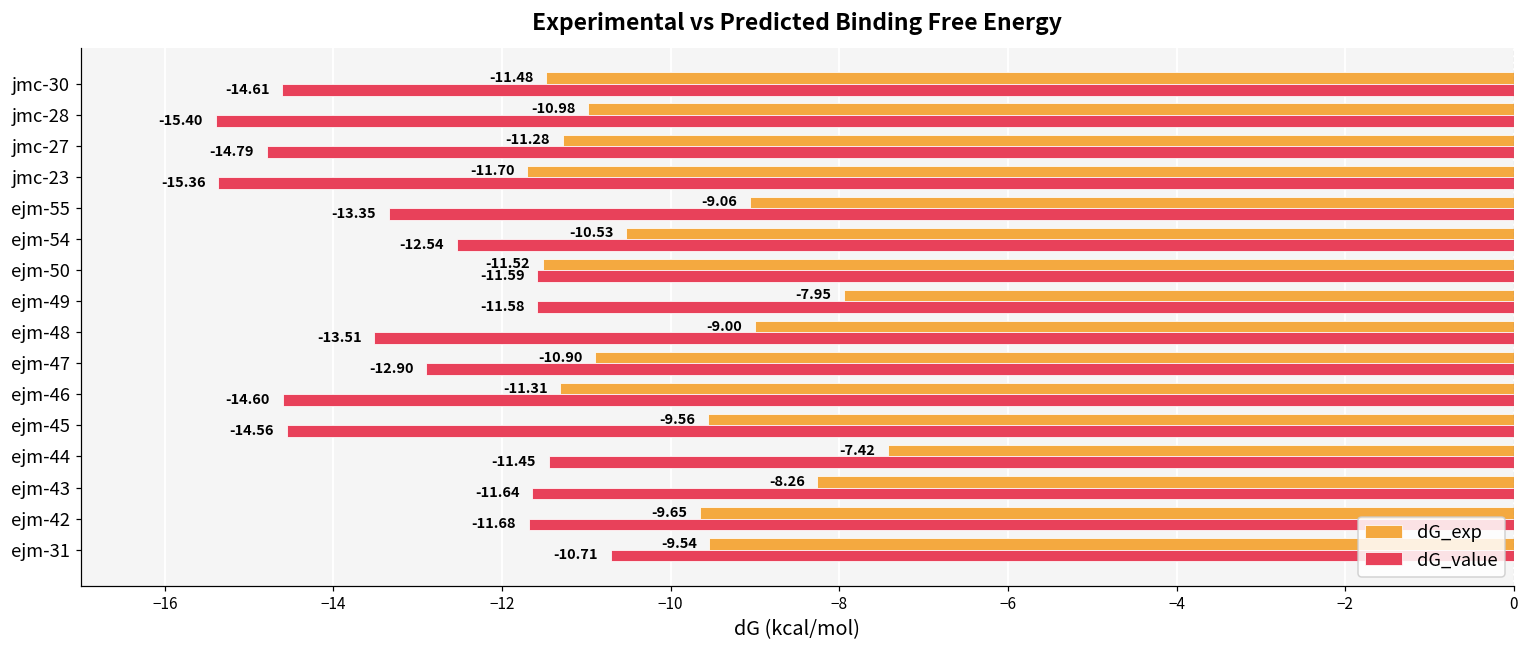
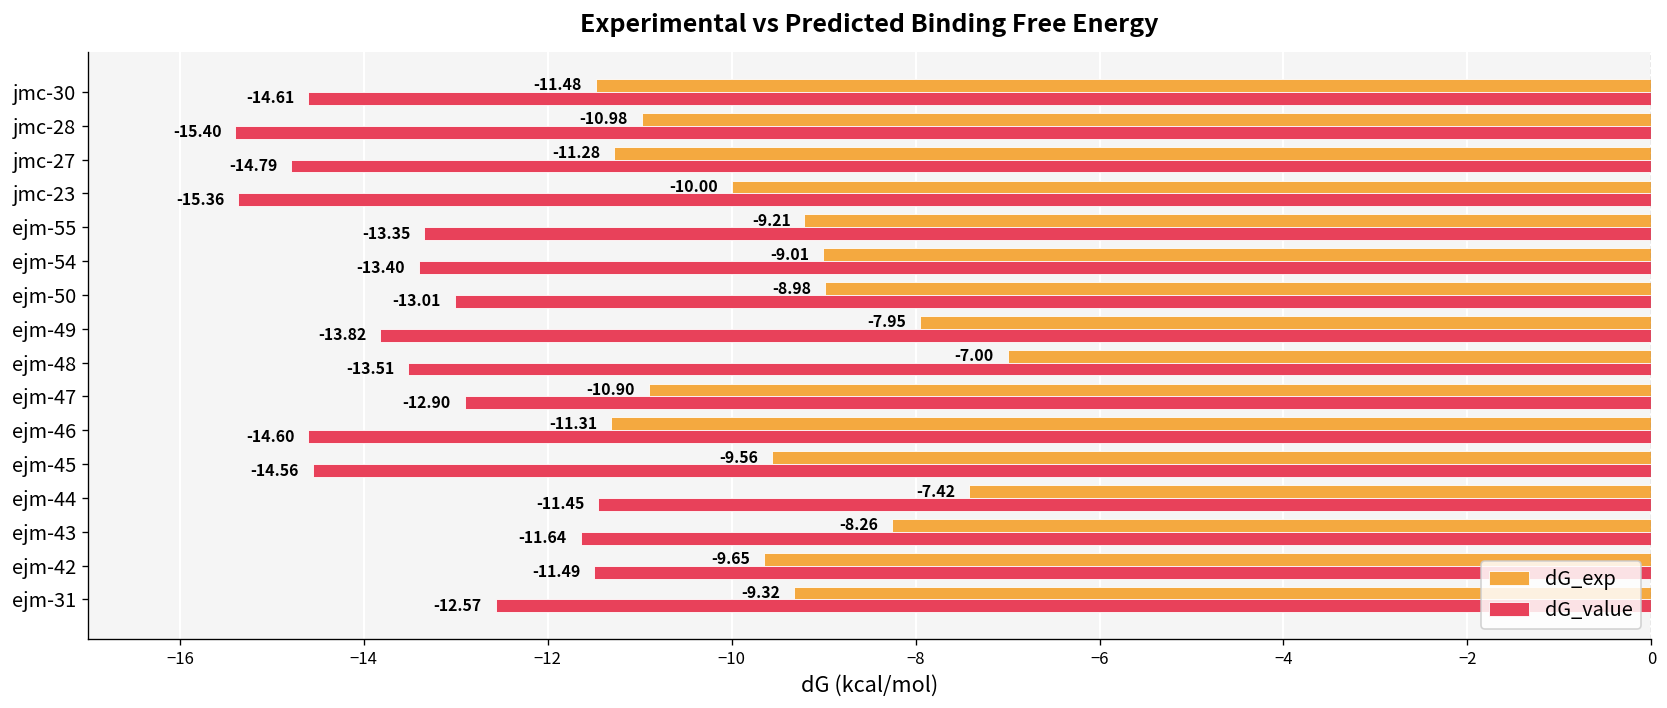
dG_exp, jmc-23: -11.70 -> -10.00
dG_exp, ejm-55: -9.06 -> -9.21
dG_exp, ejm-54: -10.53 -> -9.01
dG_value, ejm-54: -12.54 -> -13.40
dG_exp, ejm-50: -11.52 -> -8.98
dG_value, ejm-50: -11.59 -> -13.01
dG_value, ejm-49: -11.58 -> -13.82
dG_exp, ejm-48: -9.00 -> -7.00
dG_value, ejm-42: -11.68 -> -11.49
dG_exp, ejm-31: -9.54 -> -9.32
dG_value, ejm-31: -10.71 -> -12.57
